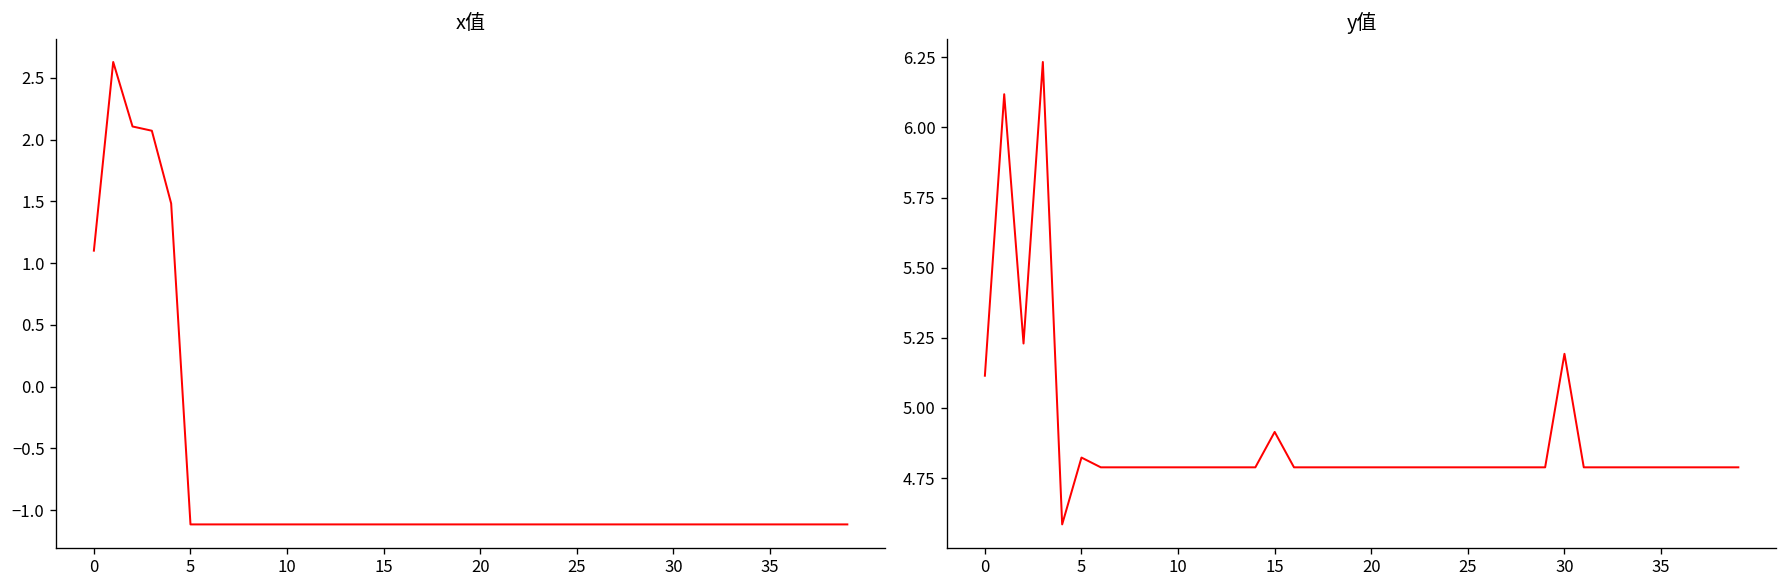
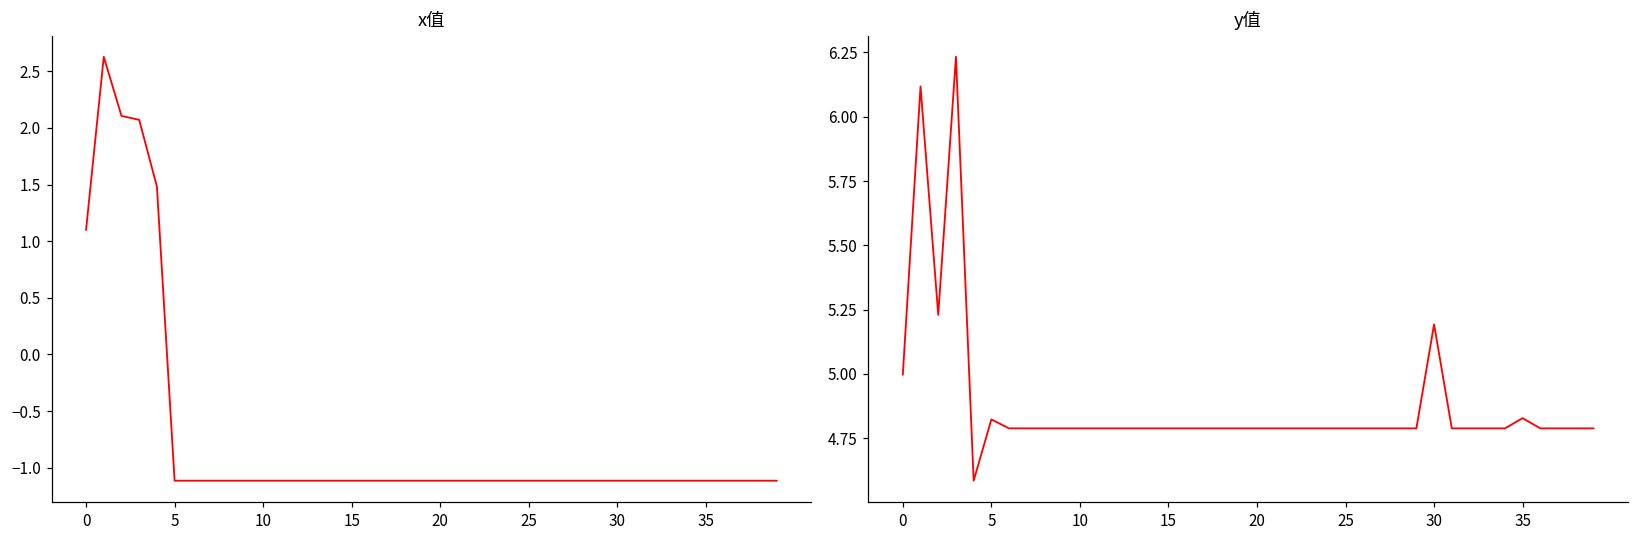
y值, 0: 5.11 -> 5.00
y值, 15: 4.91 -> 4.79
y值, 35: 4.79 -> 4.83
